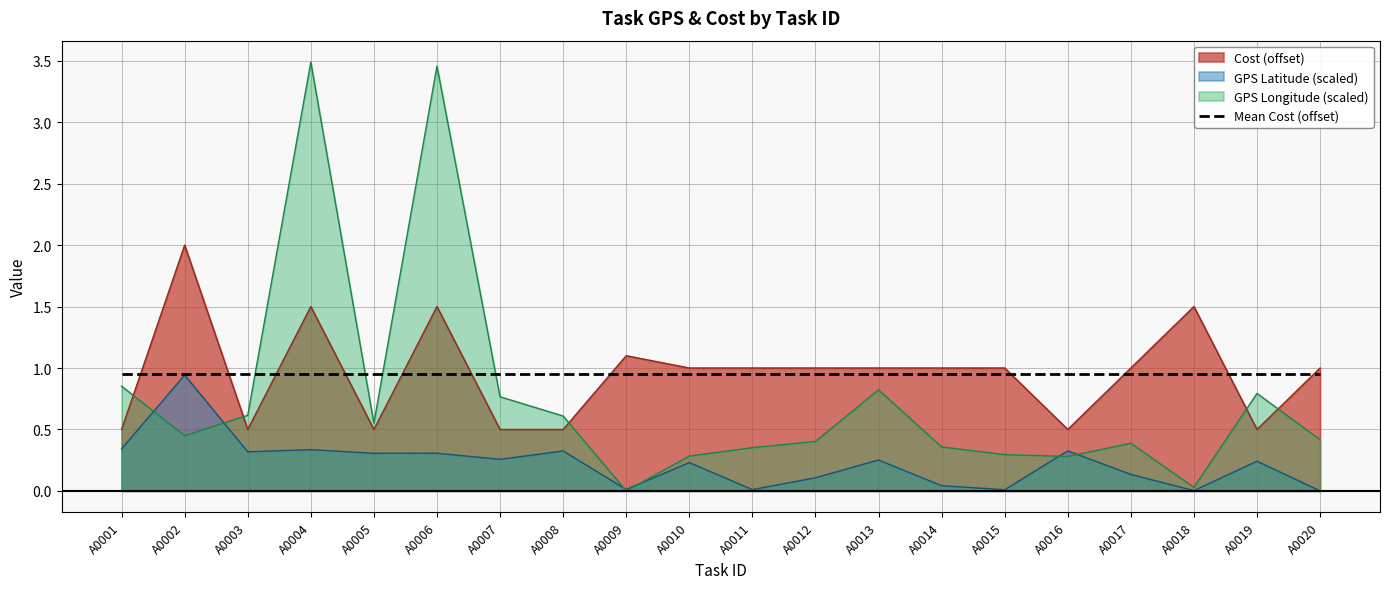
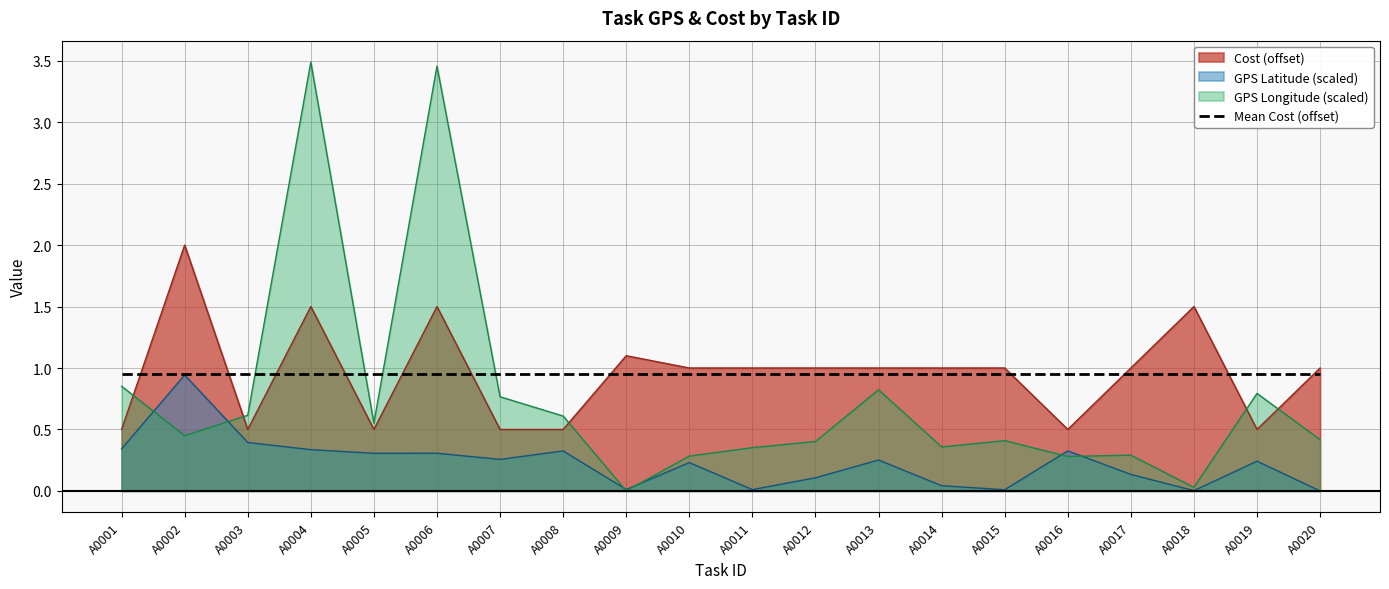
GPS Latitude (scaled), A0003: 0.32 -> 0.39
GPS Longitude (scaled), A0015: 0.30 -> 0.41
GPS Longitude (scaled), A0017: 0.39 -> 0.29
